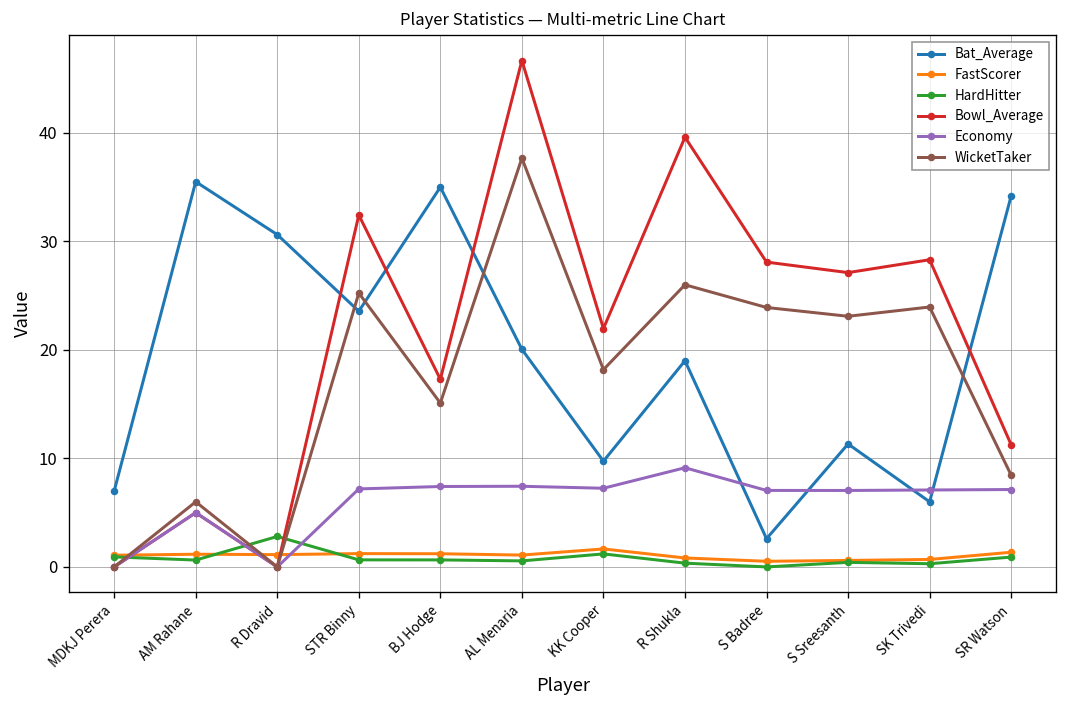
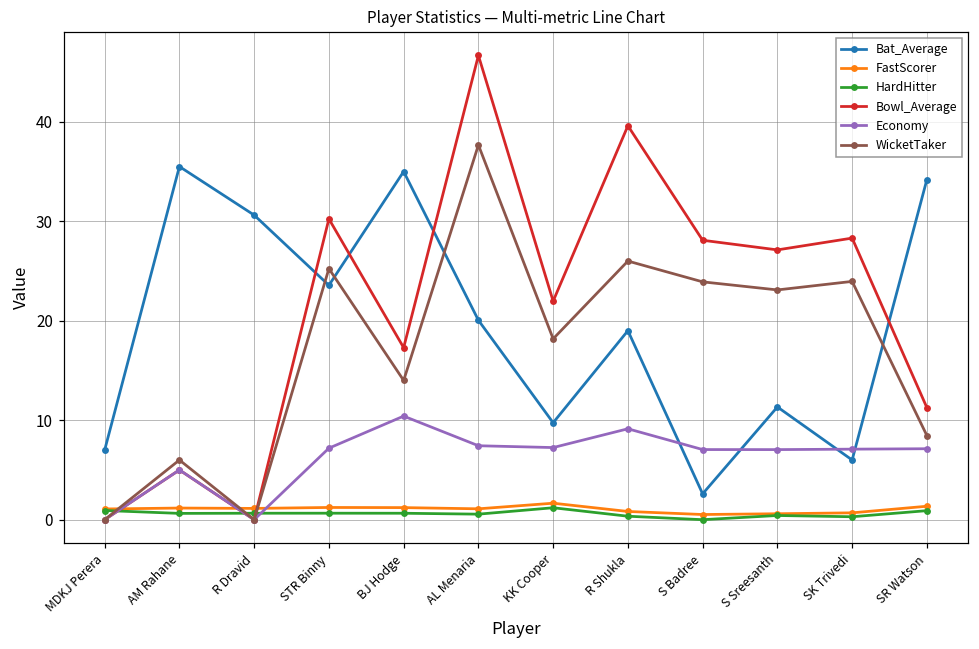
HardHitter, R Dravid: 3 -> 1
Bowl_Average, STR Binny: 32 -> 30
Economy, BJ Hodge: 7 -> 10
WicketTaker, BJ Hodge: 15 -> 14
